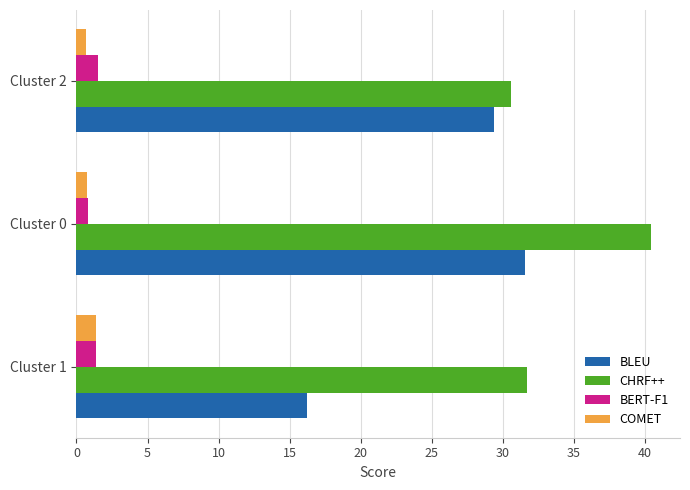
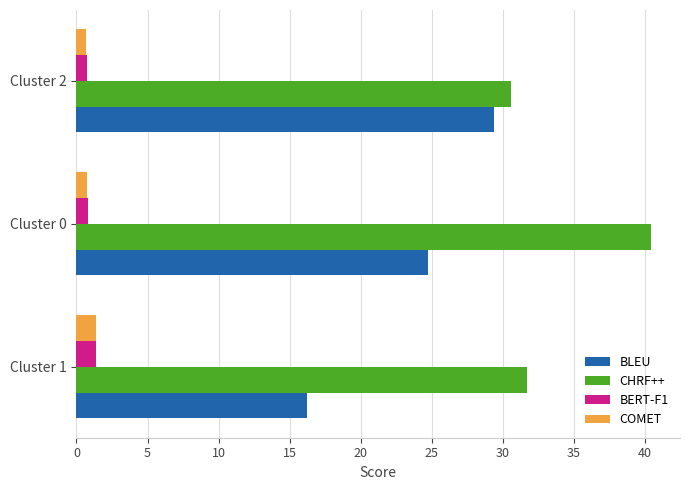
BERT-F1, Cluster 2: 1.5 -> 0.8
BLEU, Cluster 0: 31.5 -> 24.7
